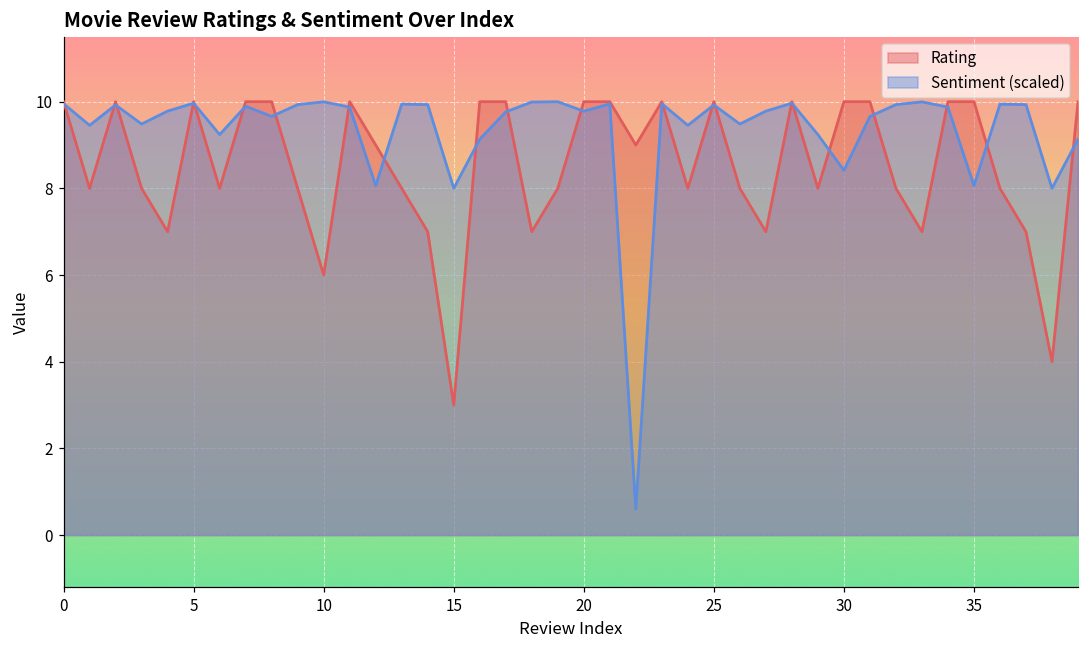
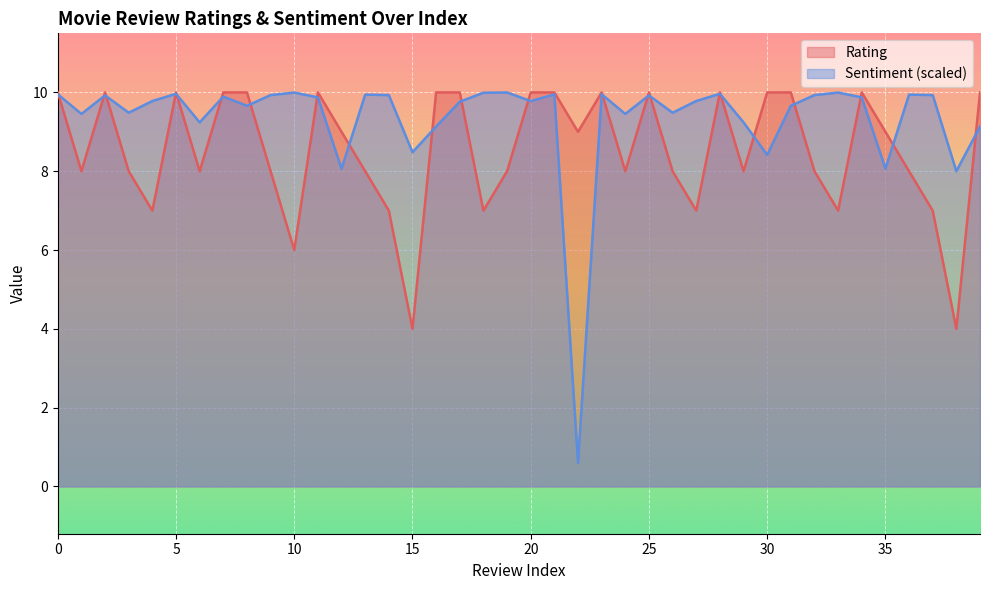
Rating, 15: 3 -> 4
Sentiment (scaled), 15: 8.0 -> 8.5
Rating, 35: 10 -> 9
